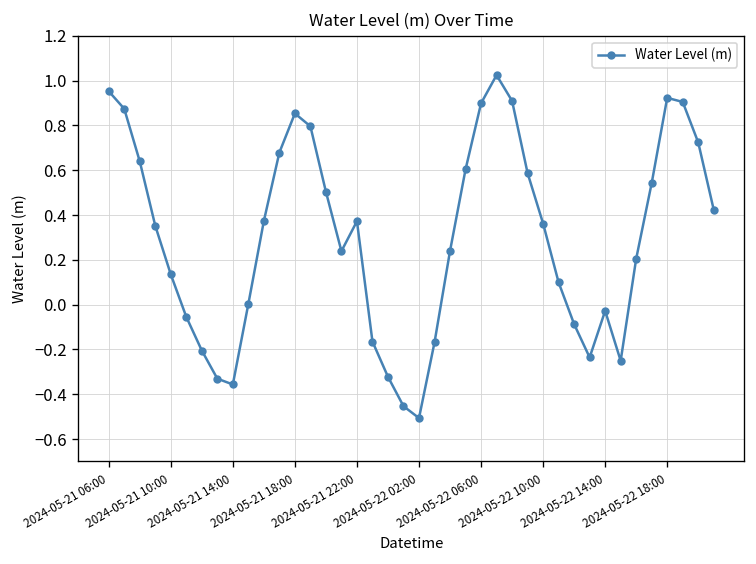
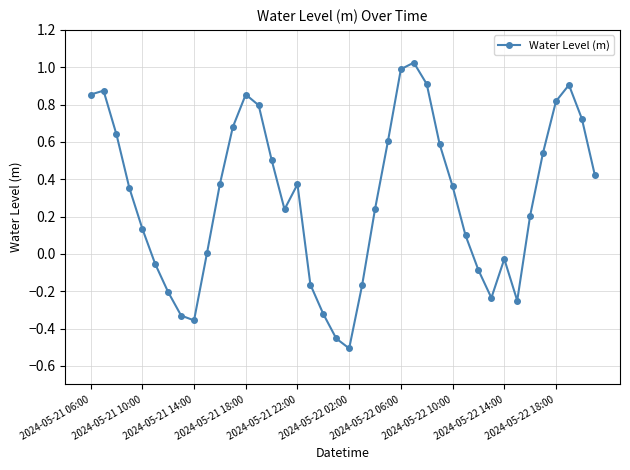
2024-05-21 06:00: 0.95 -> 0.85
2024-05-22 06:00: 0.90 -> 0.99
2024-05-22 18:00: 0.92 -> 0.82
